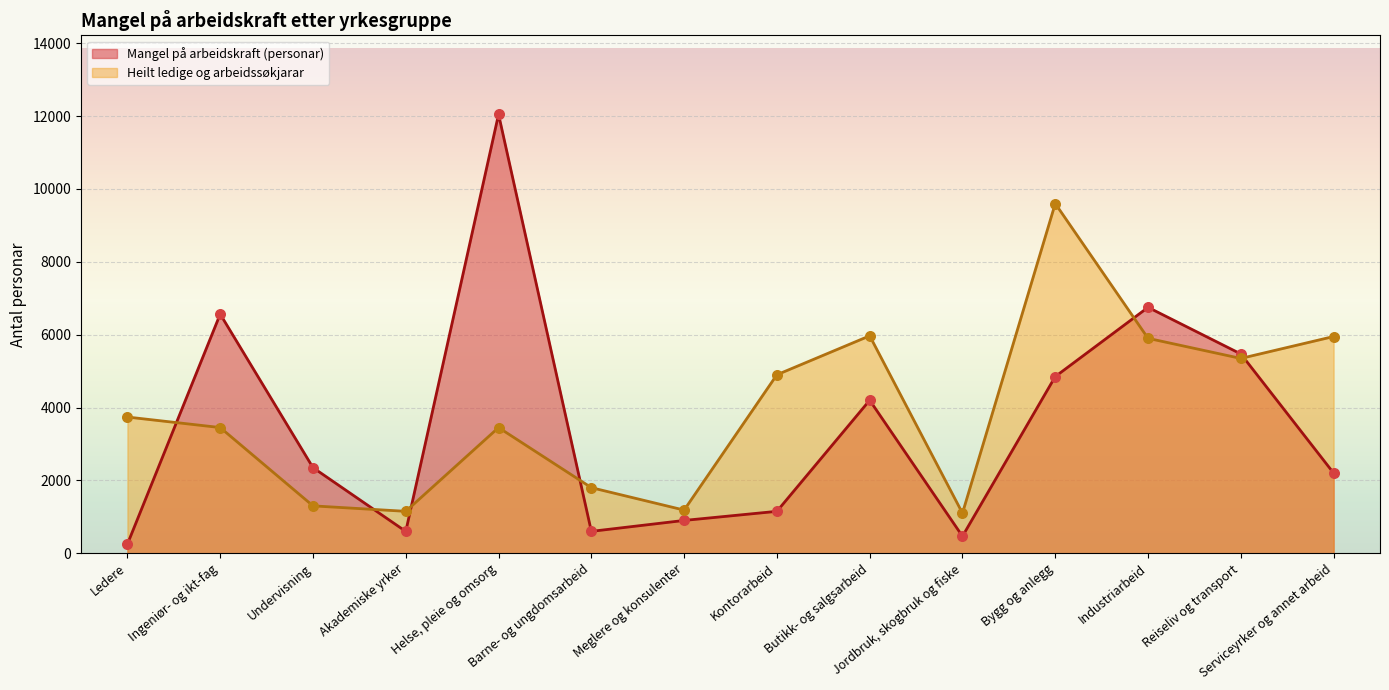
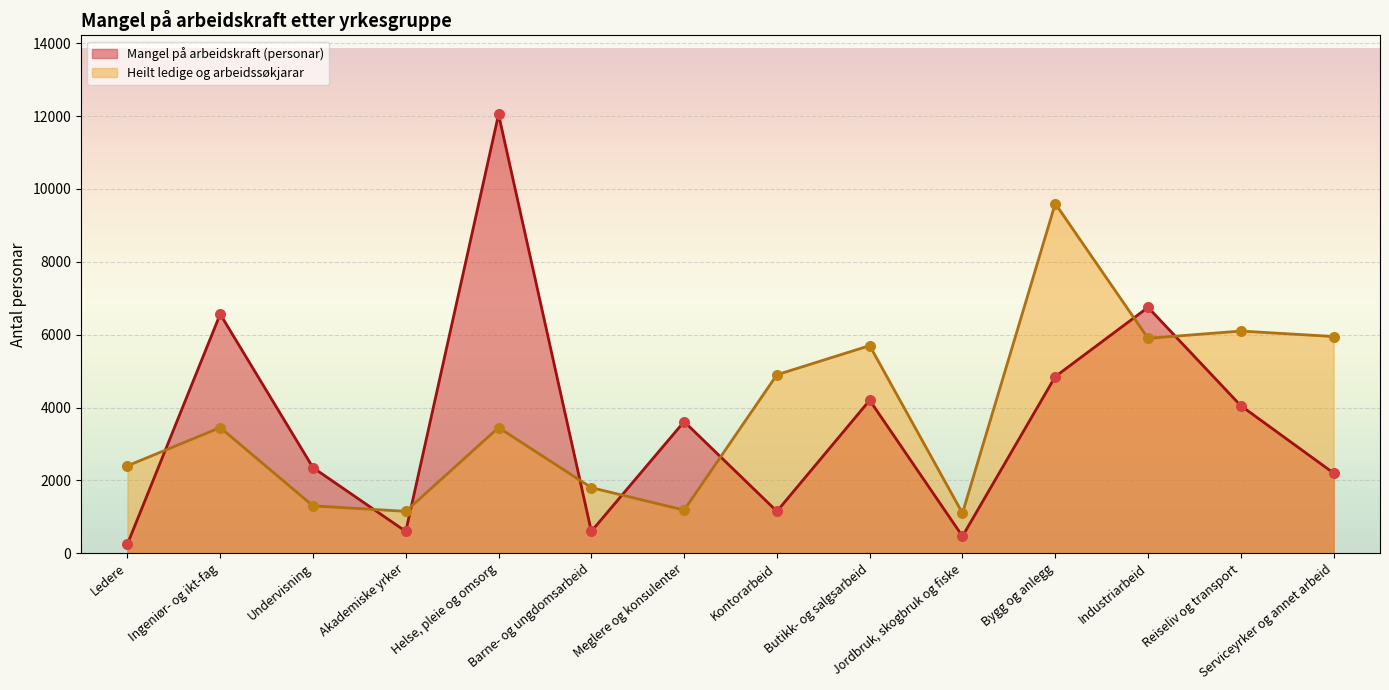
Heilt ledige og arbeidssøkjarar, Ledere: 3700 -> 2400
Mangel på arbeidskraft (personar), Meglere og konsulenter: 900 -> 3600
Heilt ledige og arbeidssøkjarar, Butikk- og salgsarbeid: 6000 -> 5700
Mangel på arbeidskraft (personar), Reiseliv og transport: 5500 -> 4100
Heilt ledige og arbeidssøkjarar, Reiseliv og transport: 5300 -> 6100
